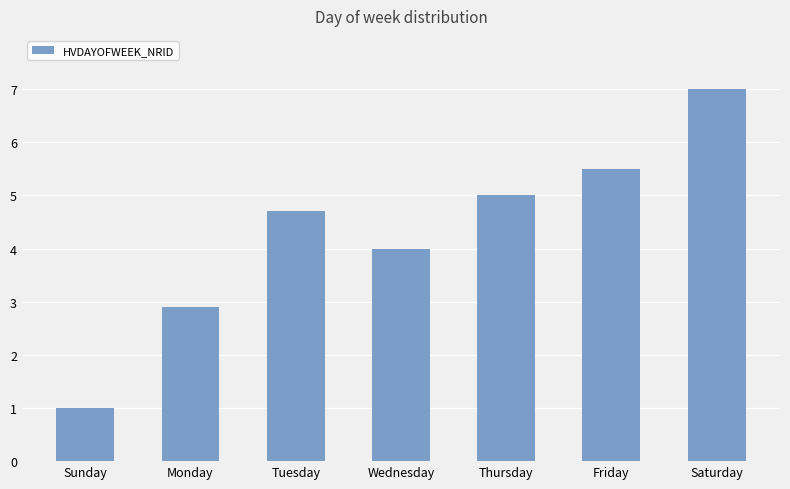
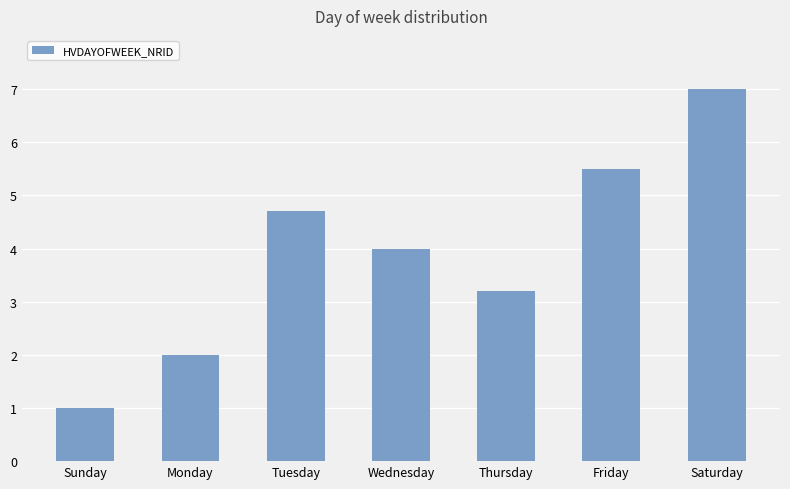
Monday: 2.9 -> 2.0
Thursday: 5.0 -> 3.2
